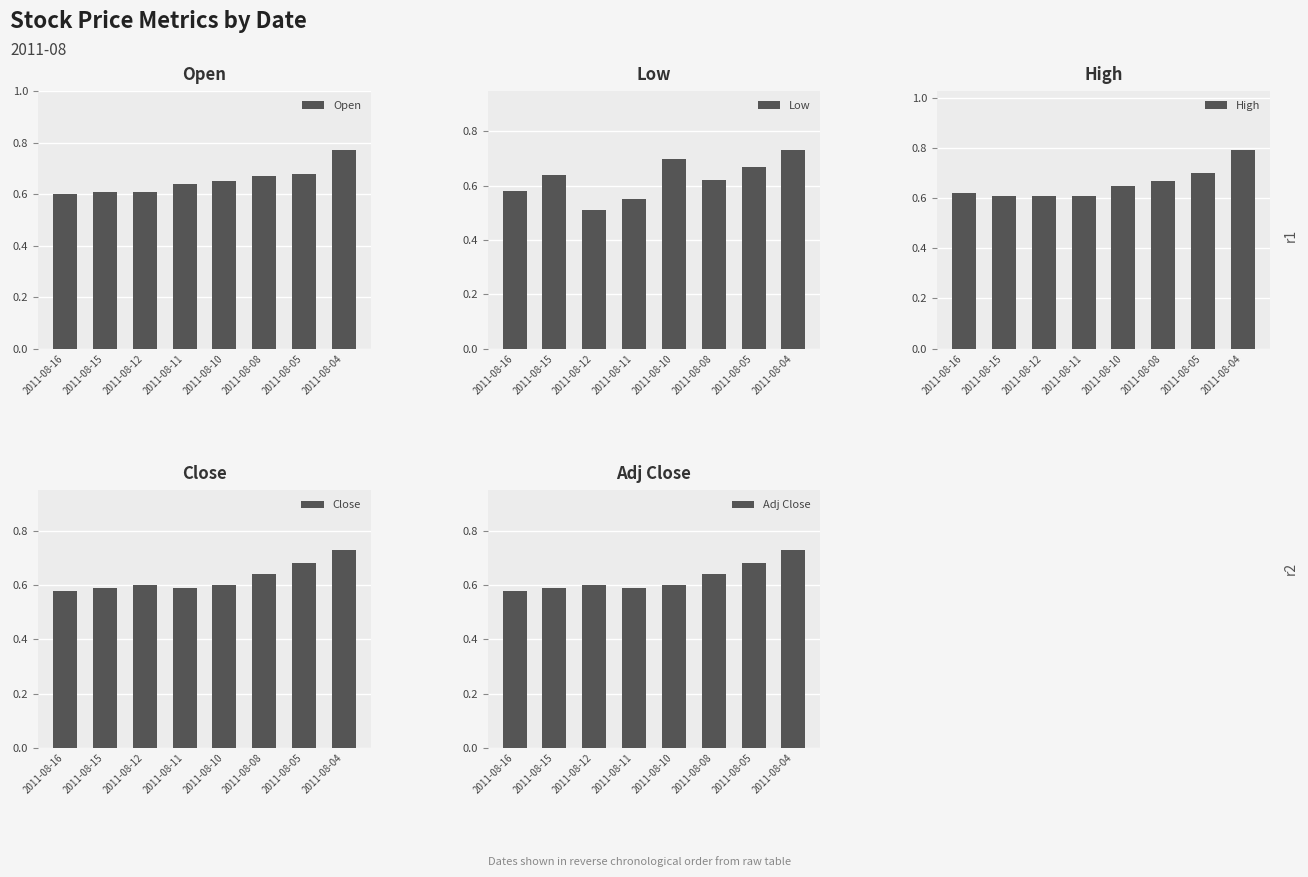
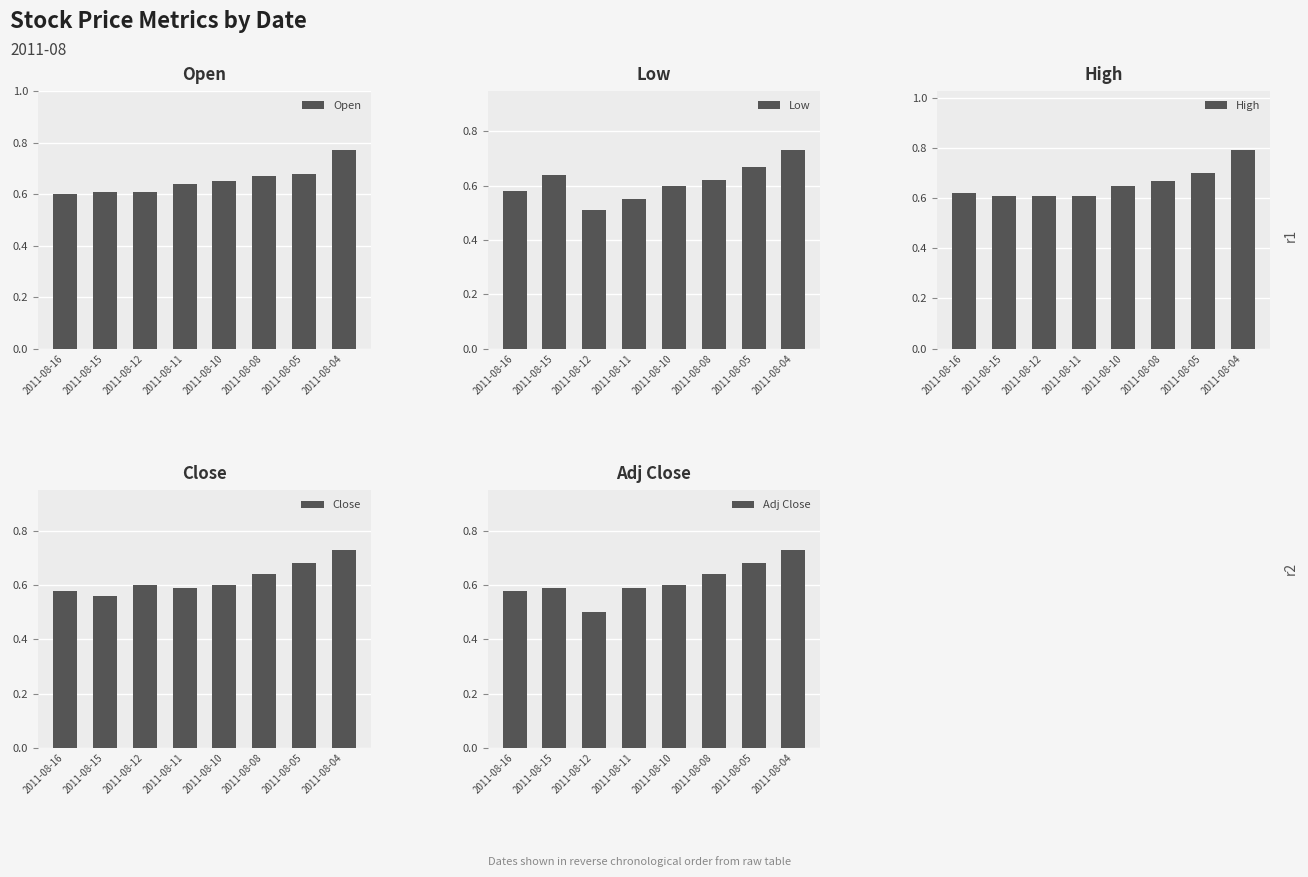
Low, 2011-08-10: 0.7 -> 0.6
Close, 2011-08-15: 0.59 -> 0.56
Adj Close, 2011-08-12: 0.6 -> 0.5
